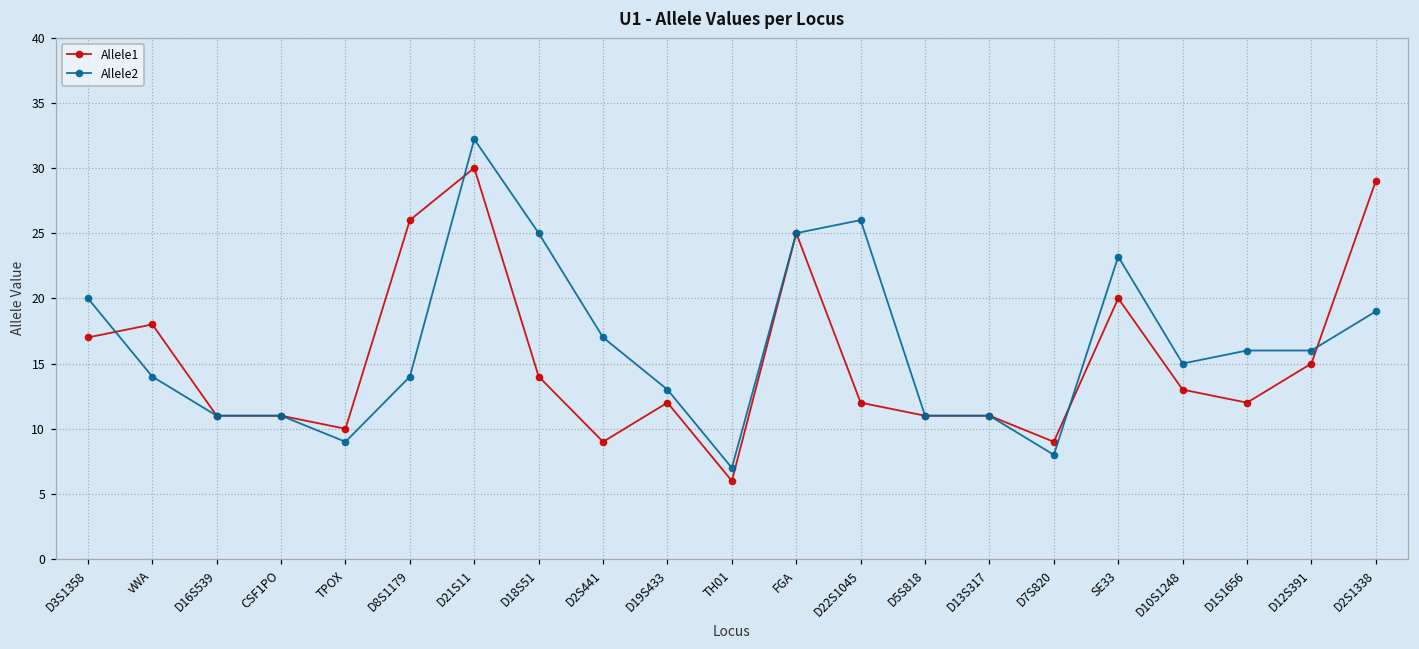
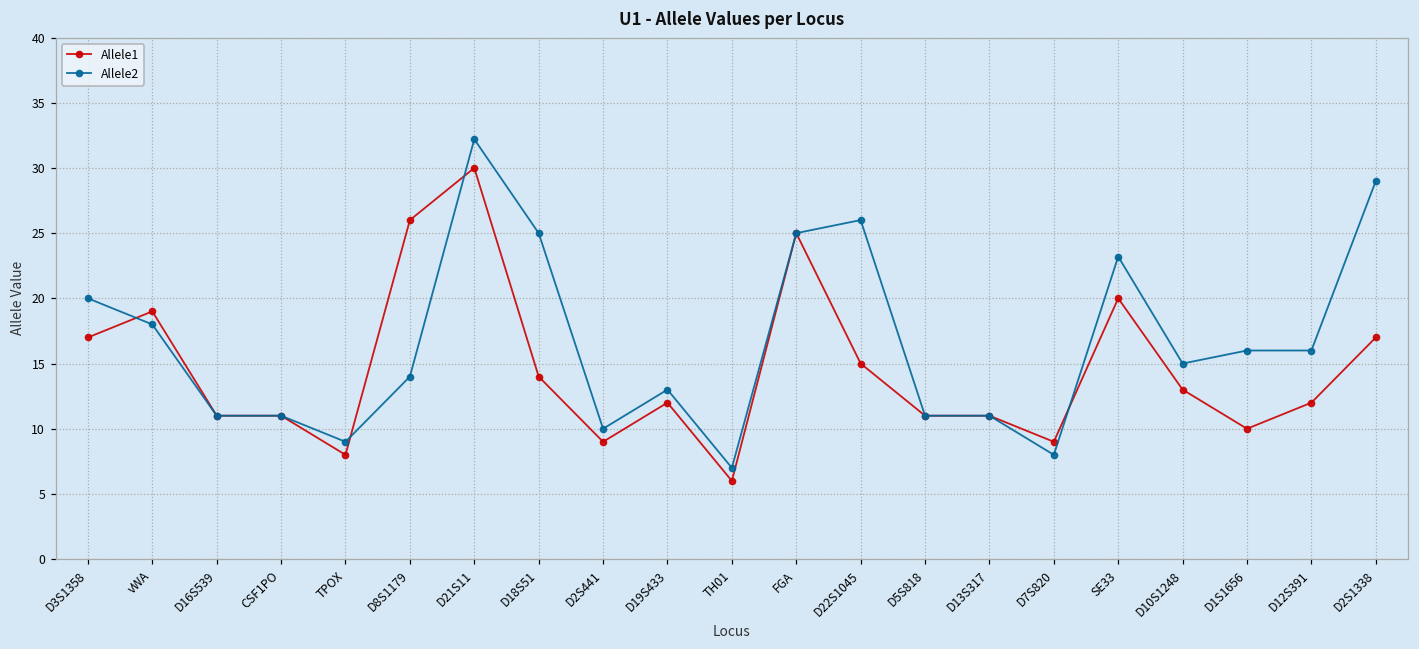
Allele1, vWA: 18 -> 19
Allele2, vWA: 14 -> 18
Allele1, TPOX: 10 -> 8
Allele2, D2S441: 17 -> 10
Allele1, D22S1045: 12 -> 15
Allele1, D1S1656: 12 -> 10
Allele1, D12S391: 15 -> 12
Allele1, D2S1338: 29 -> 17
Allele2, D2S1338: 19 -> 29
